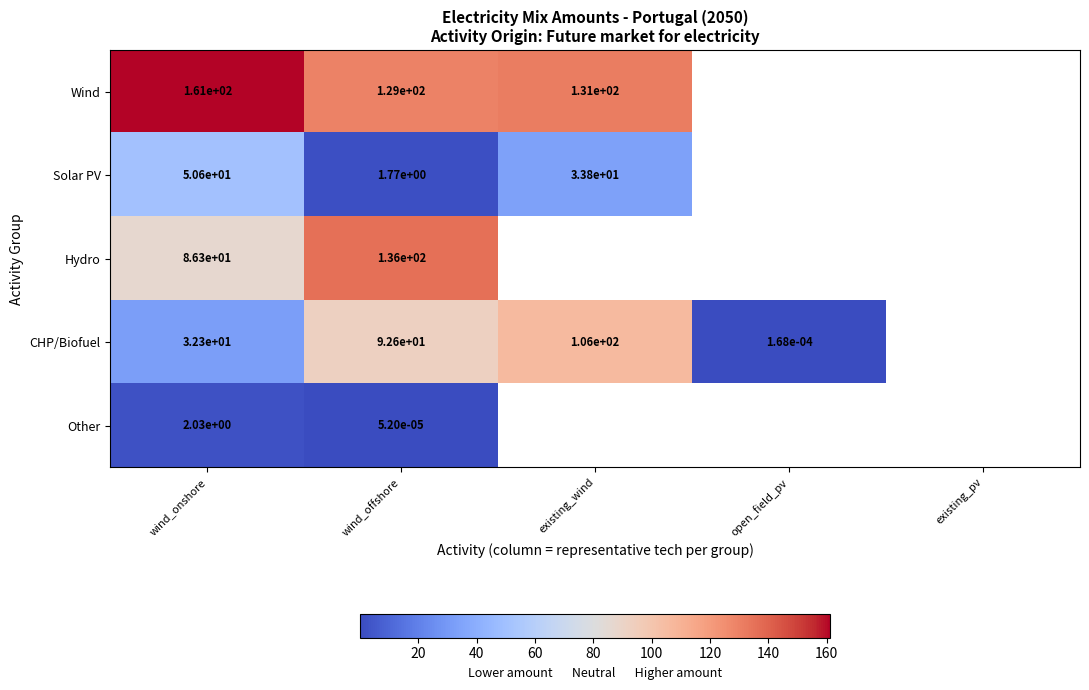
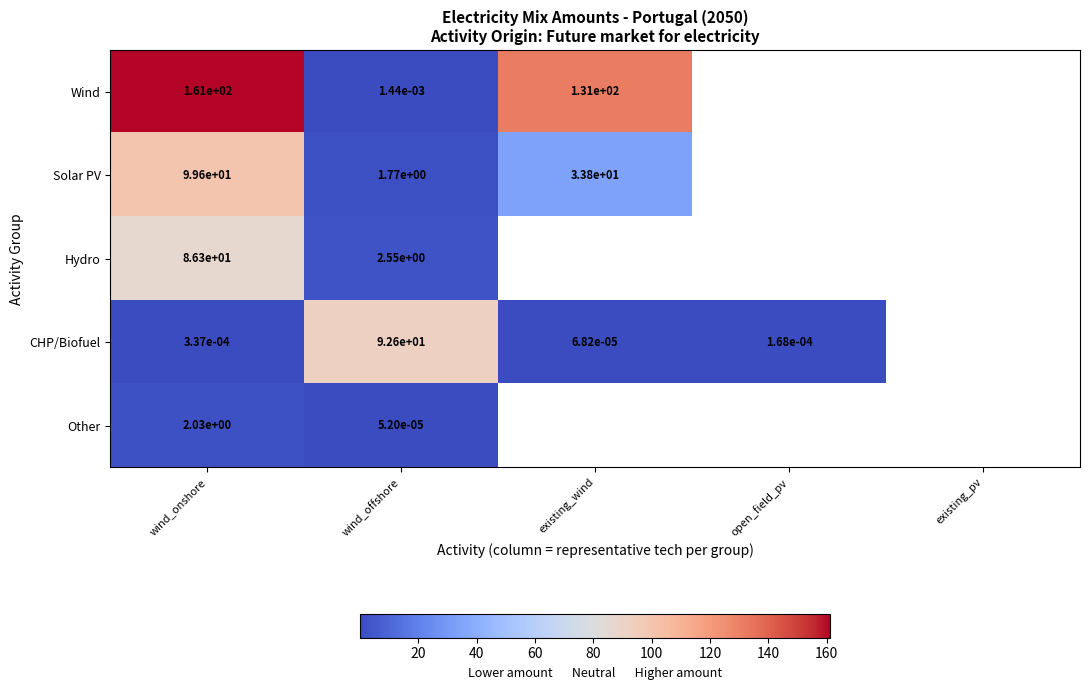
Wind, wind_offshore: 1.29e+02 -> 1.44e-03
Solar PV, wind_onshore: 5.06e+01 -> 9.96e+01
Hydro, wind_offshore: 1.36e+02 -> 2.55e+00
CHP/Biofuel, wind_onshore: 3.23e+01 -> 3.37e-04
CHP/Biofuel, existing_wind: 1.06e+02 -> 6.82e-05
